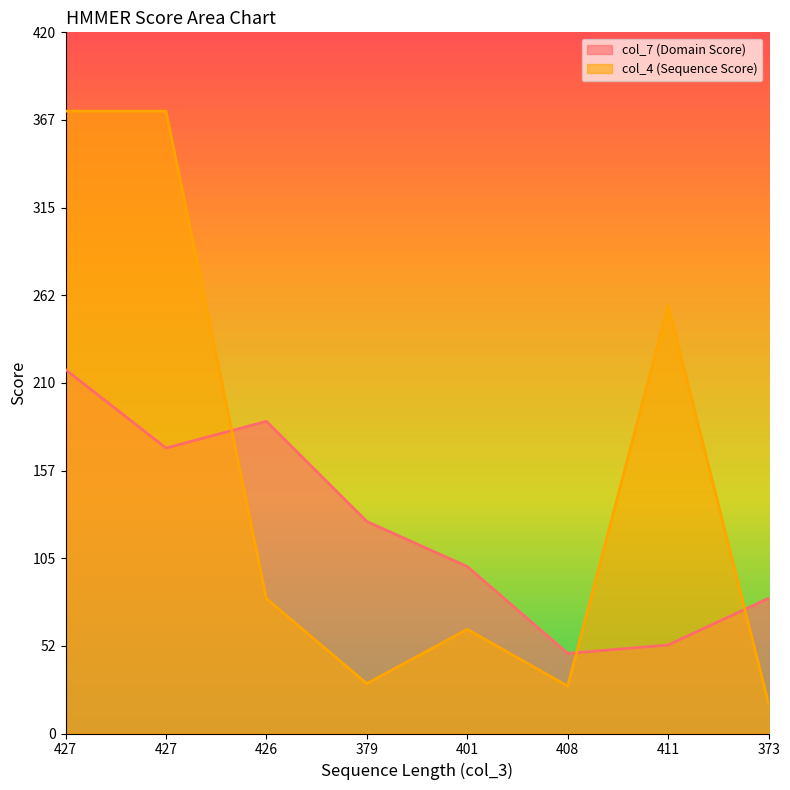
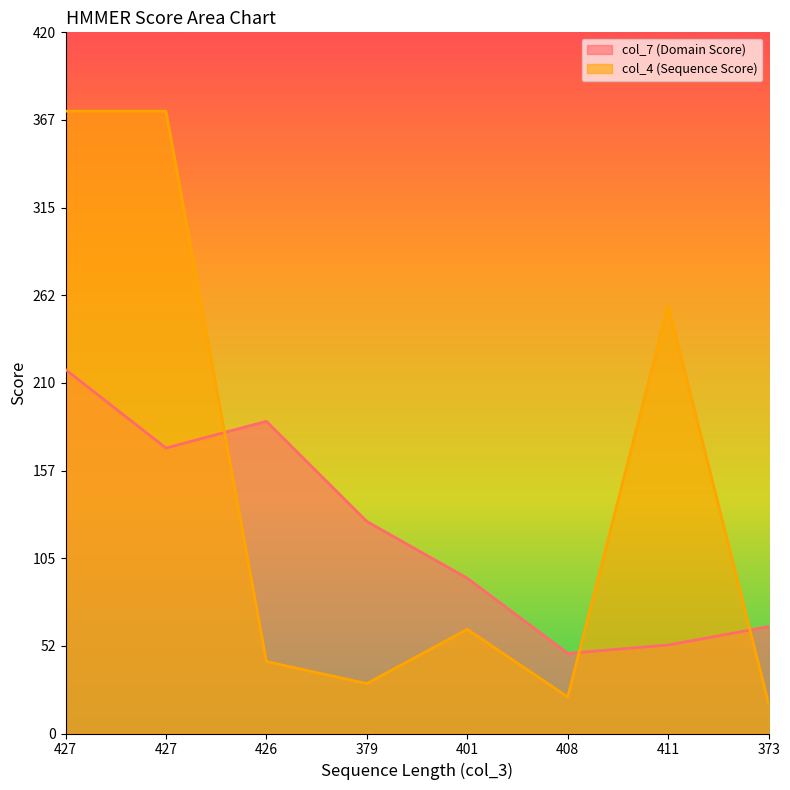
col_4 (Sequence Score), 426: 81 -> 43
col_7 (Domain Score), 401: 100 -> 93
col_4 (Sequence Score), 408: 28 -> 22
col_7 (Domain Score), 373: 81 -> 64
